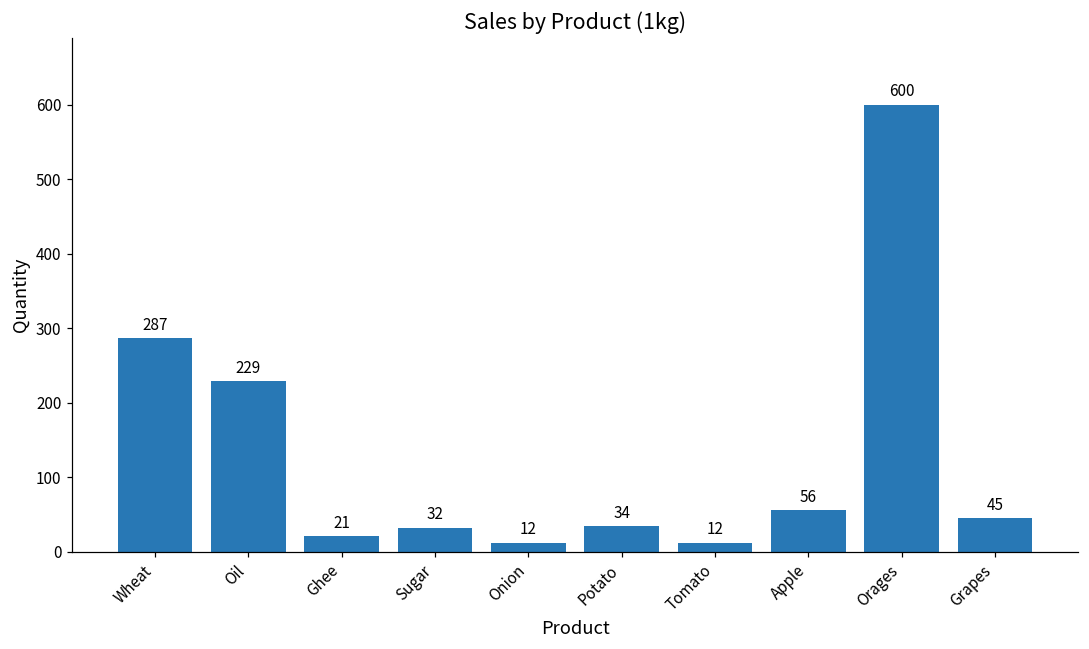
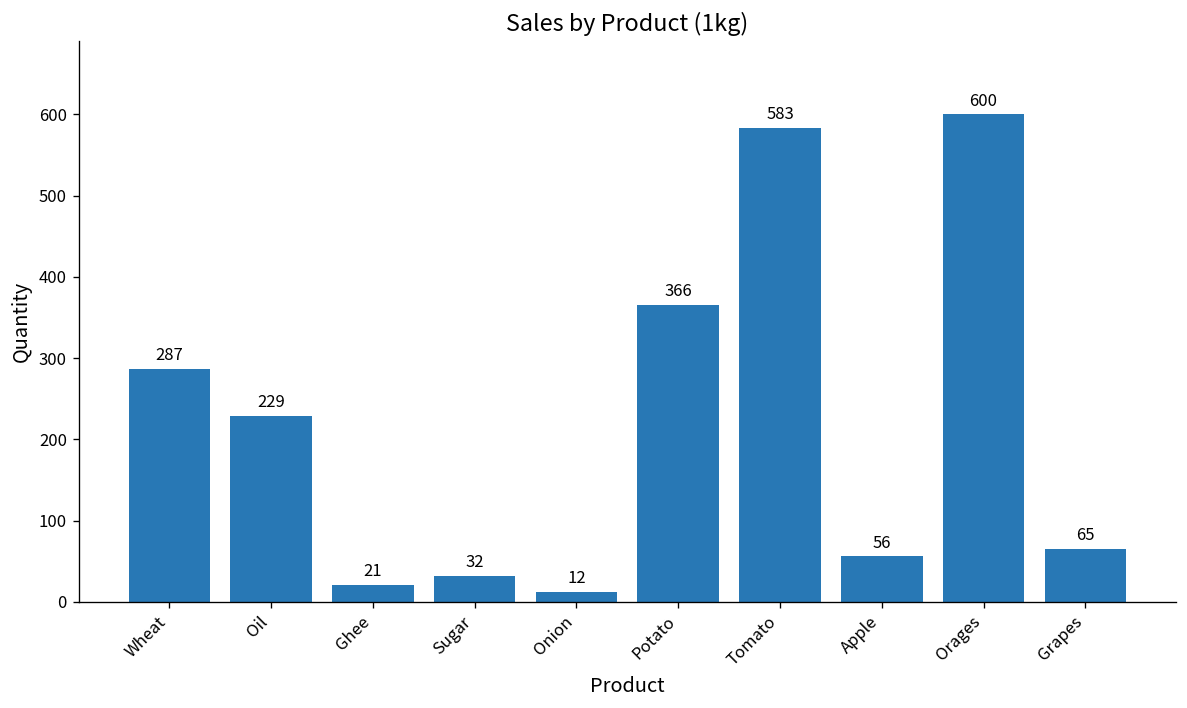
Potato: 34 -> 366
Tomato: 12 -> 583
Grapes: 45 -> 65
